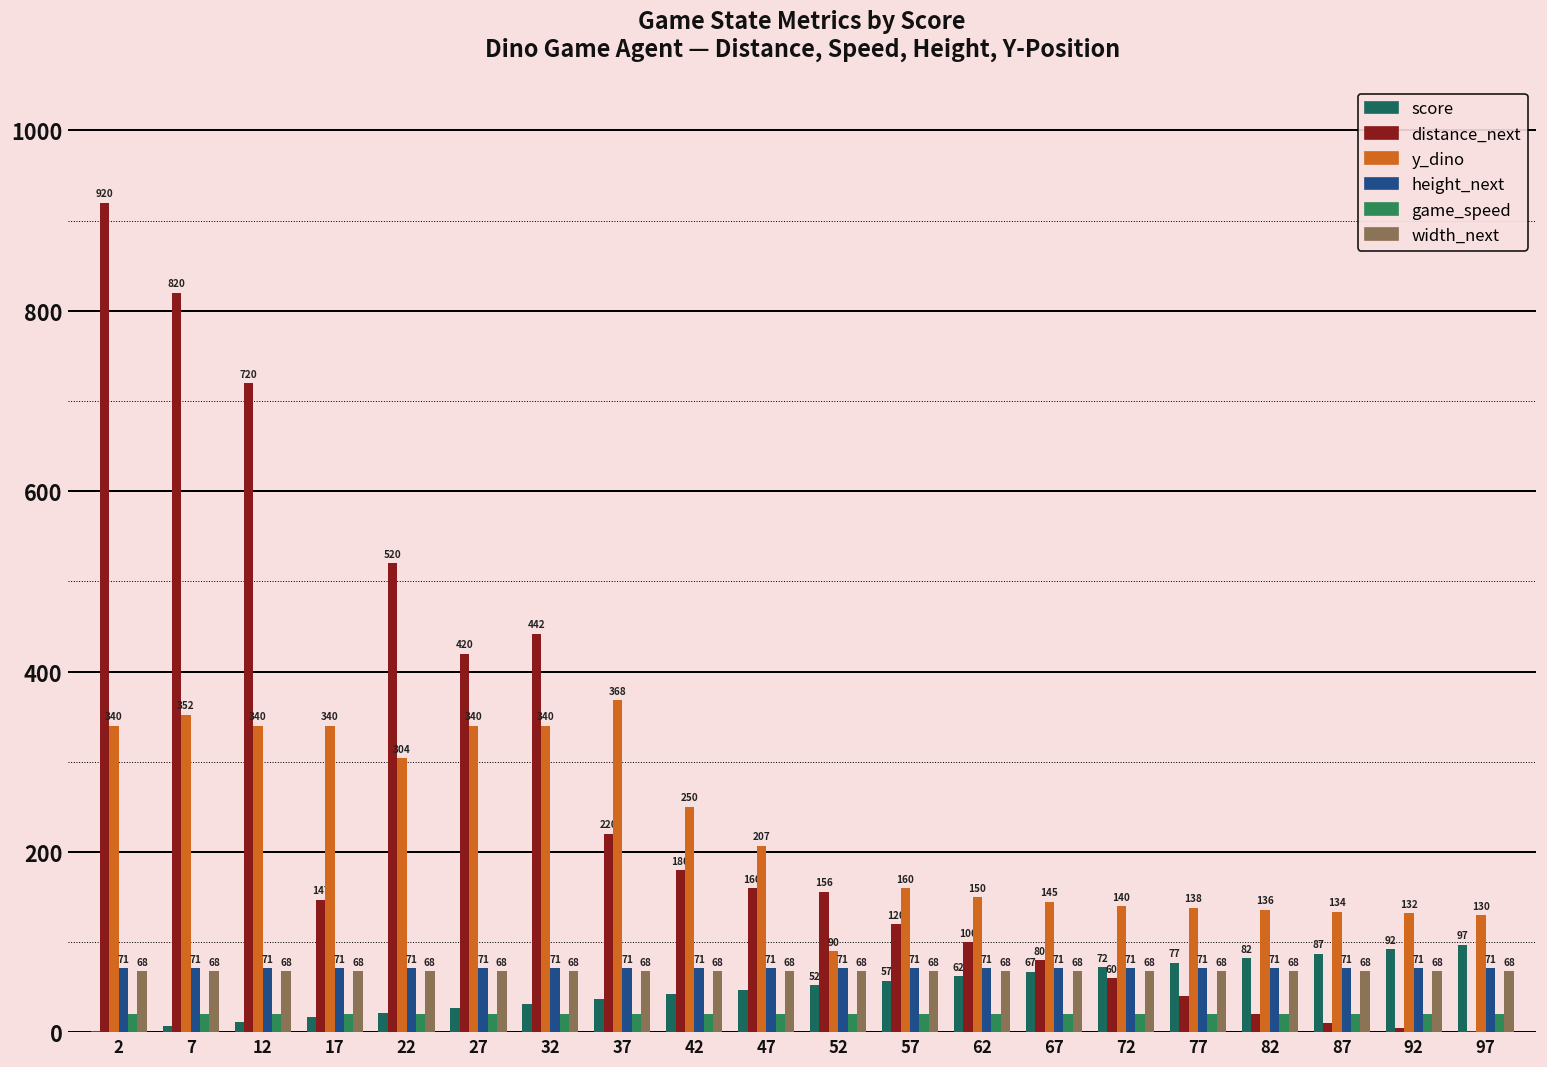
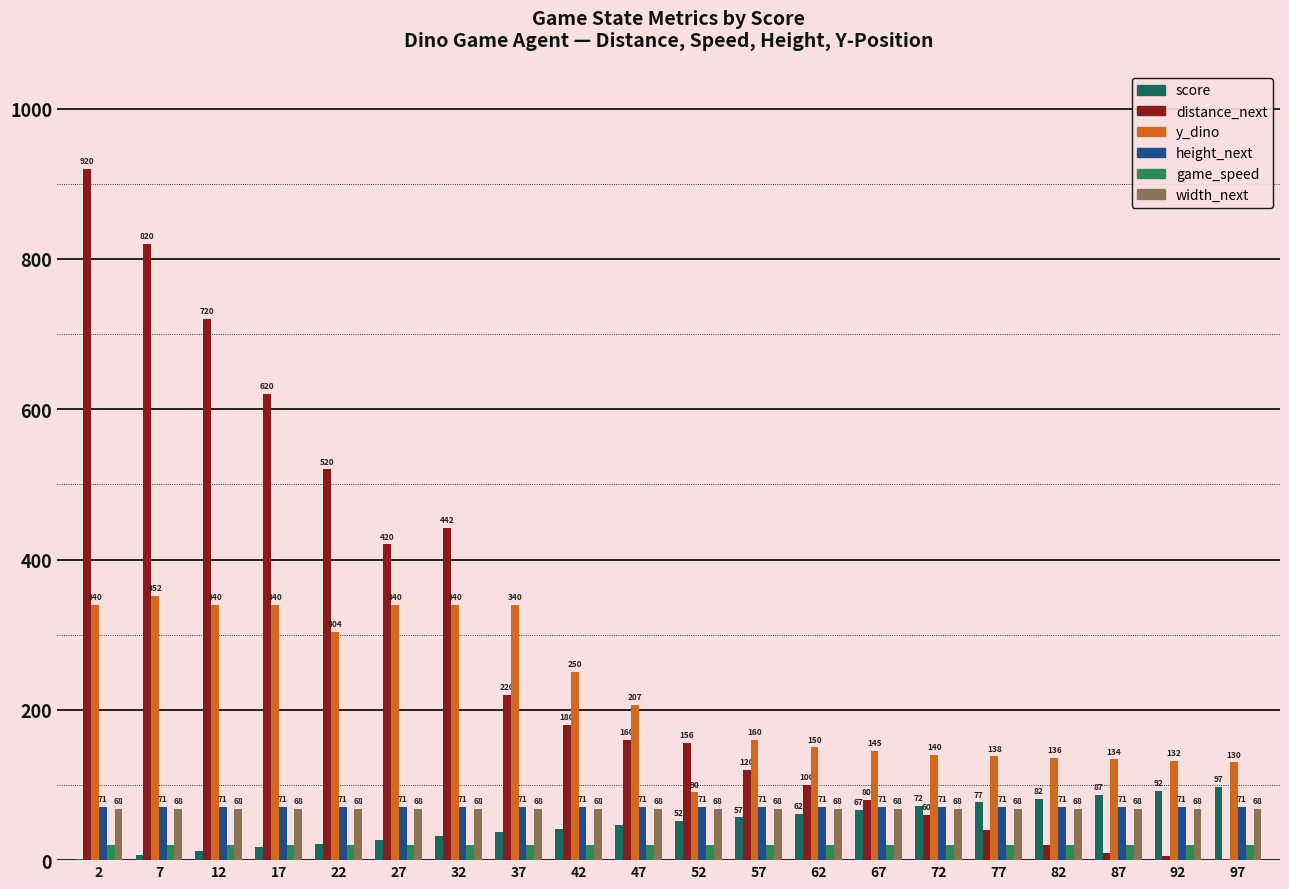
distance_next, 17: 147 -> 620
y_dino, 37: 368 -> 340
